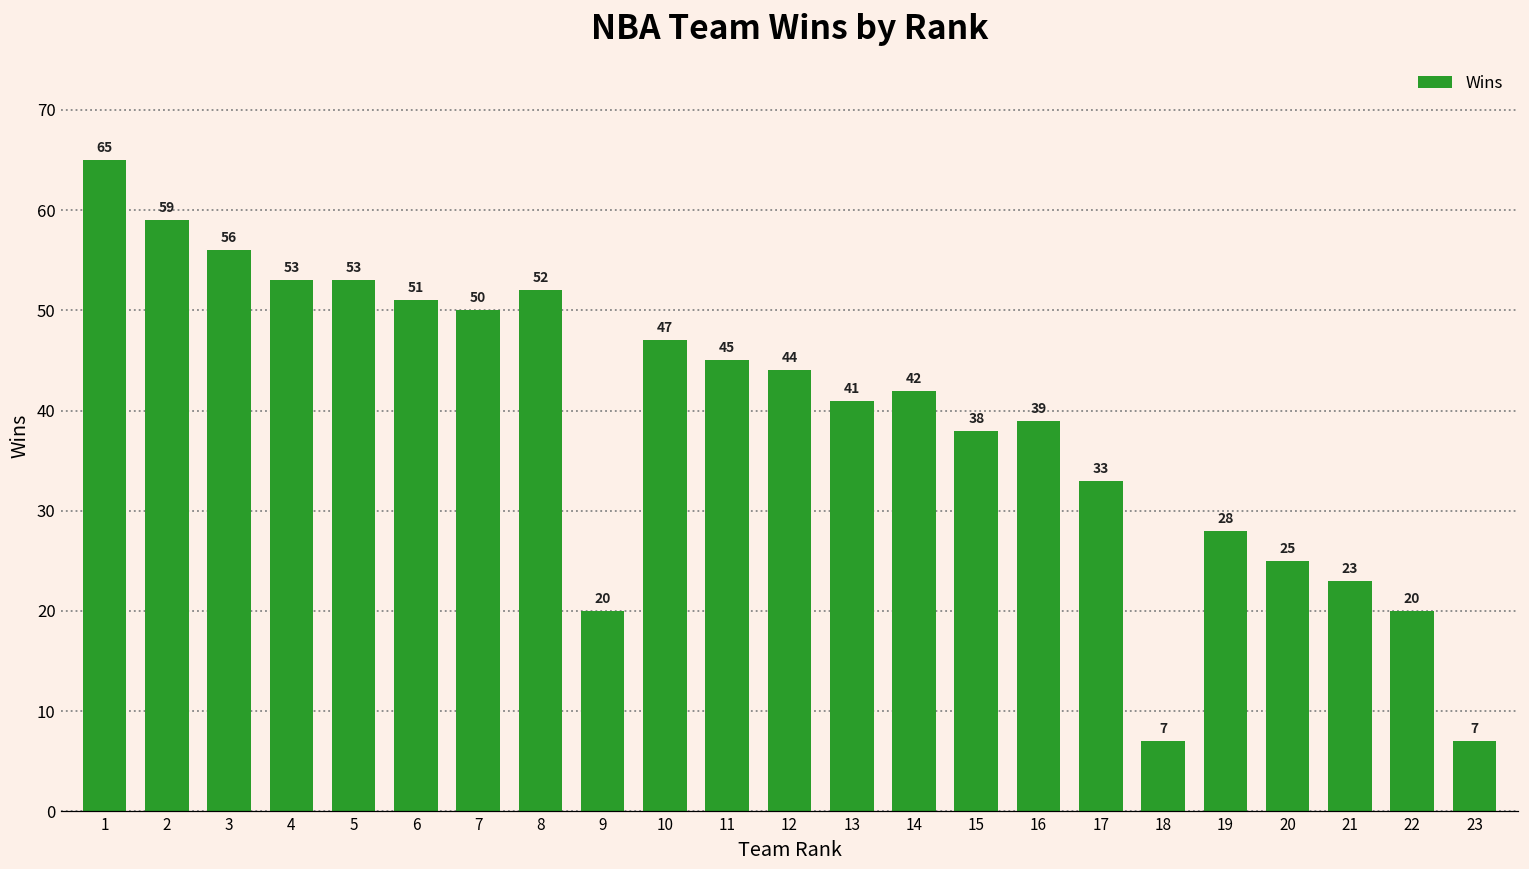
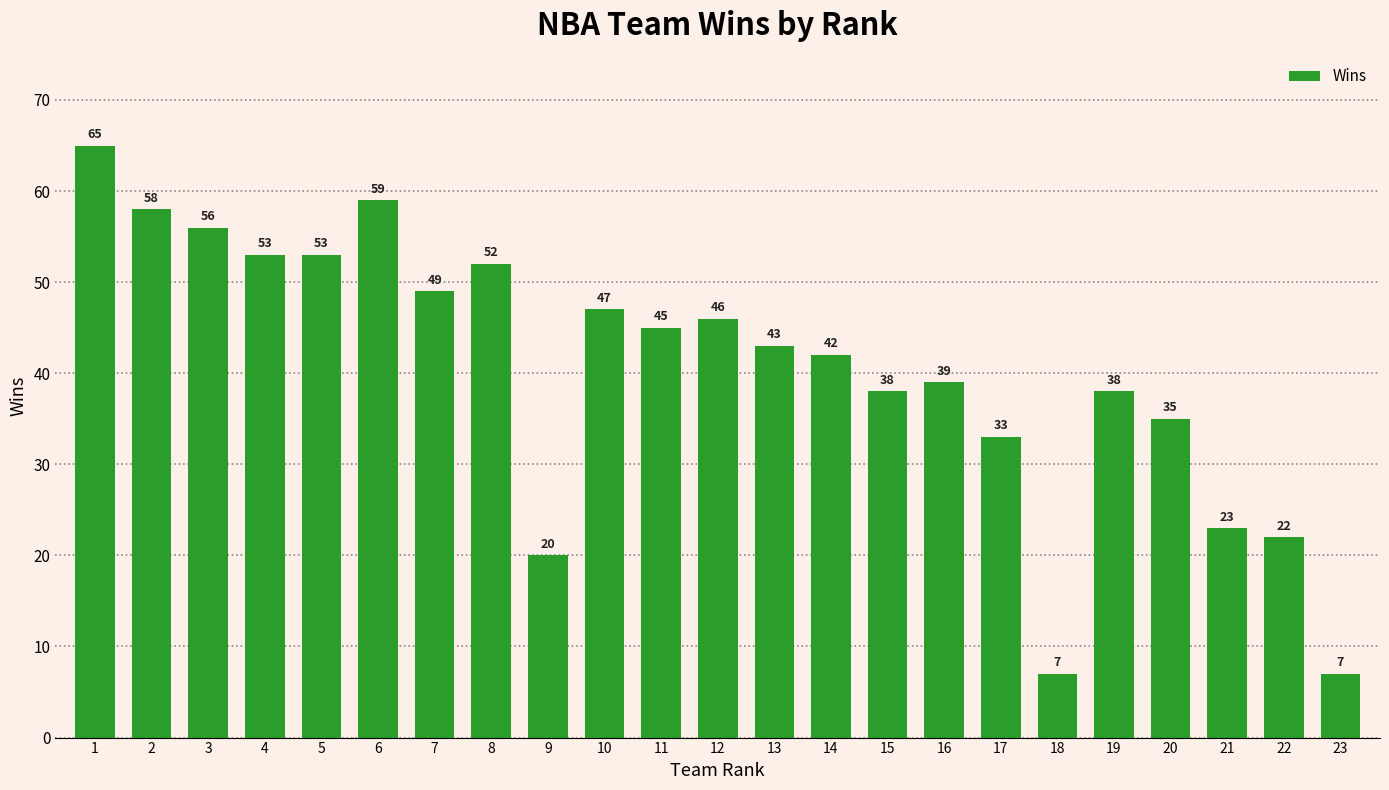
2: 59 -> 58
6: 51 -> 59
7: 50 -> 49
12: 44 -> 46
13: 41 -> 43
19: 28 -> 38
20: 25 -> 35
22: 20 -> 22
